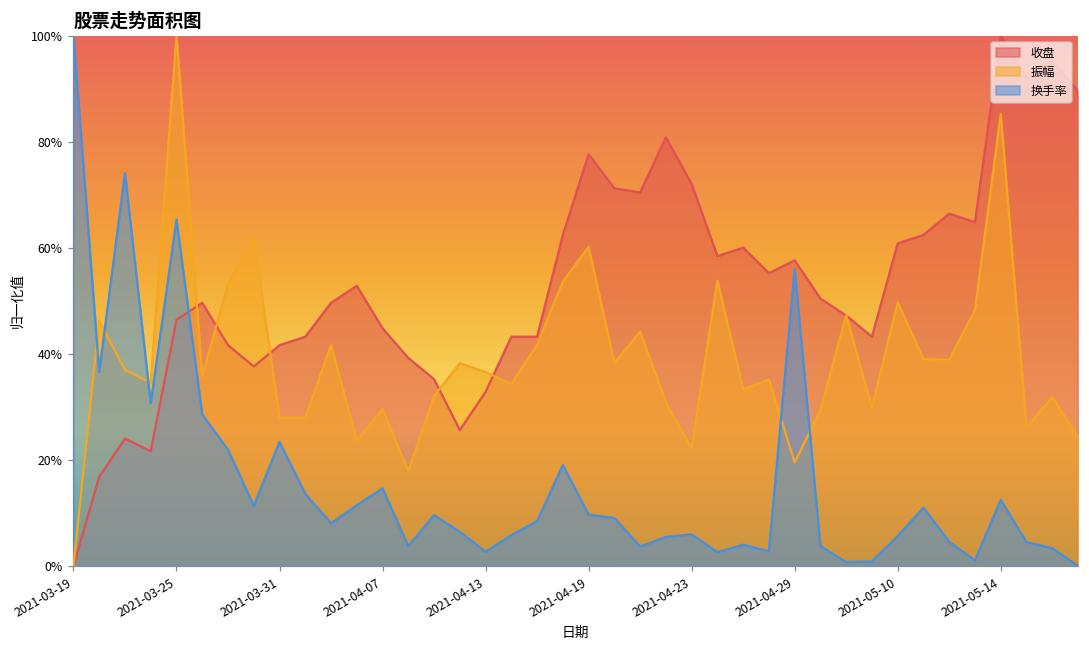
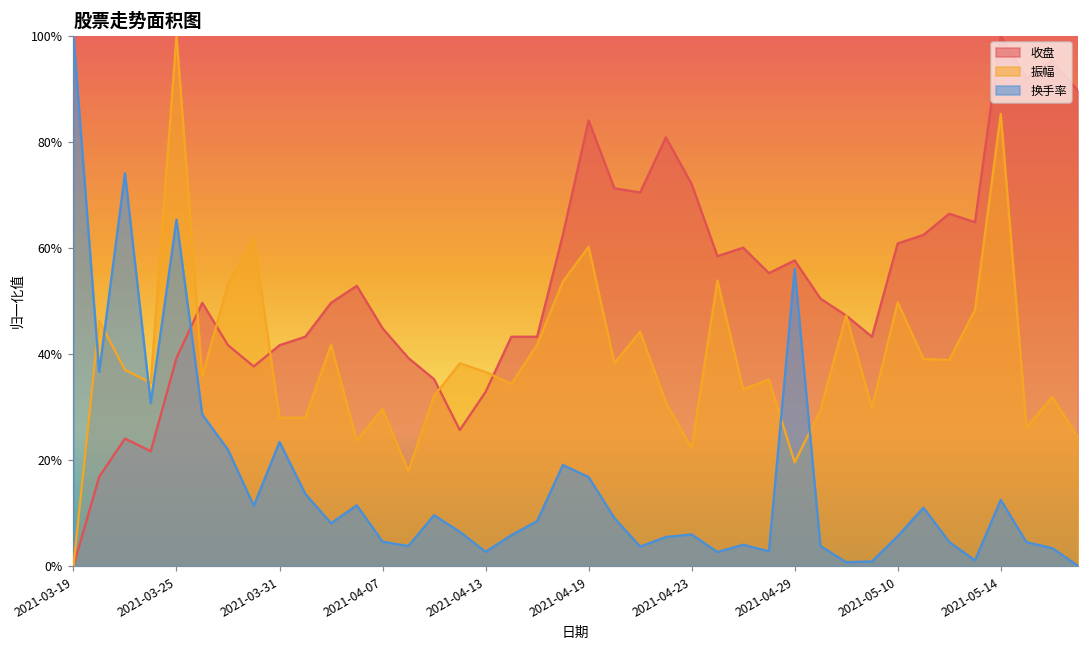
收盘, 2021-03-25: 46% -> 39%
换手率, 2021-04-07: 15% -> 5%
收盘, 2021-04-19: 78% -> 84%
换手率, 2021-04-19: 10% -> 17%
